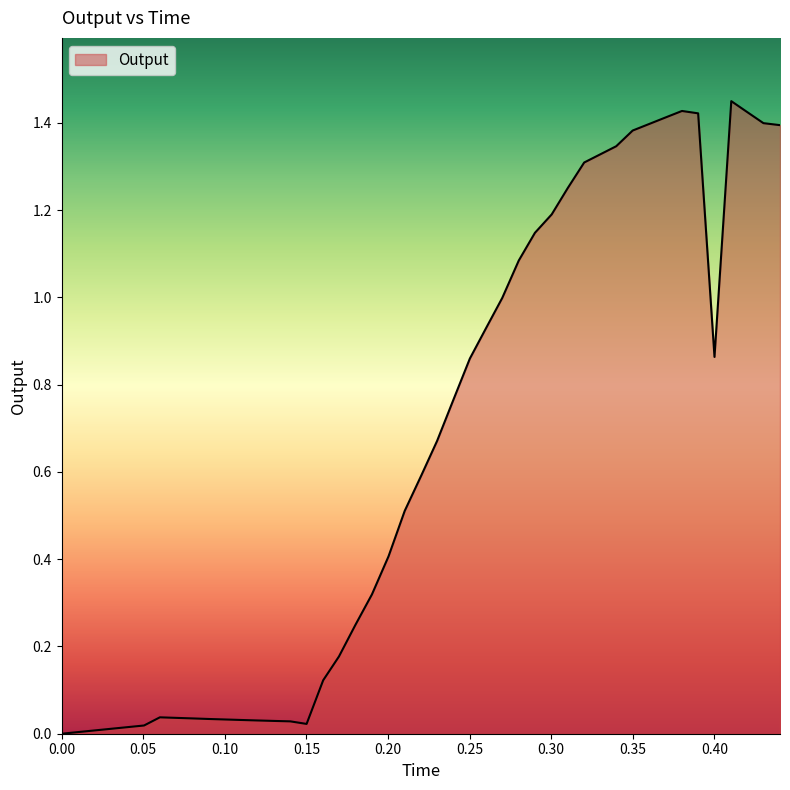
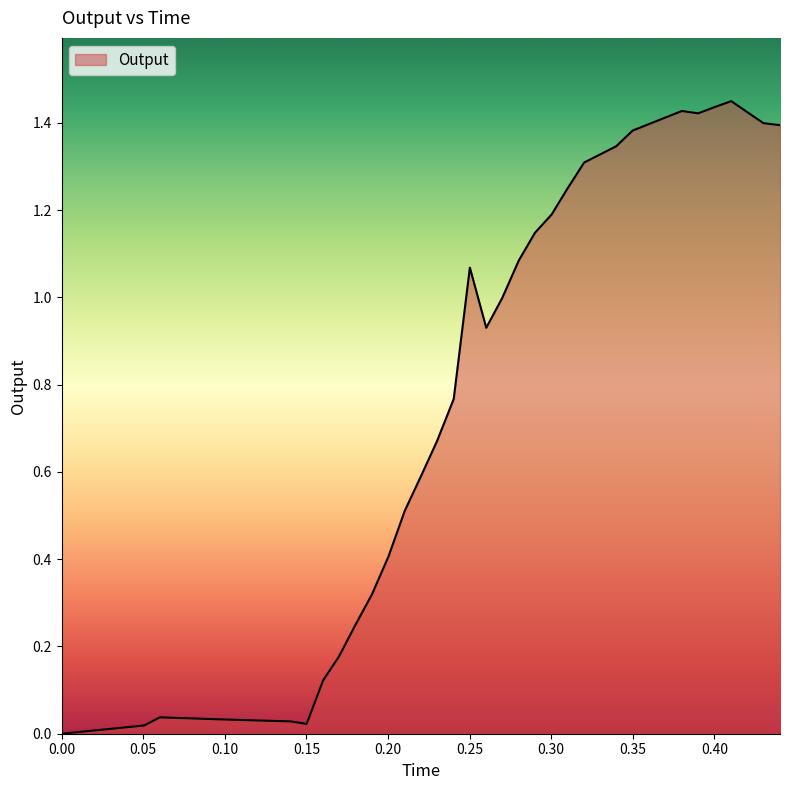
0.25: 0.86 -> 1.07
0.40: 0.86 -> 1.44
